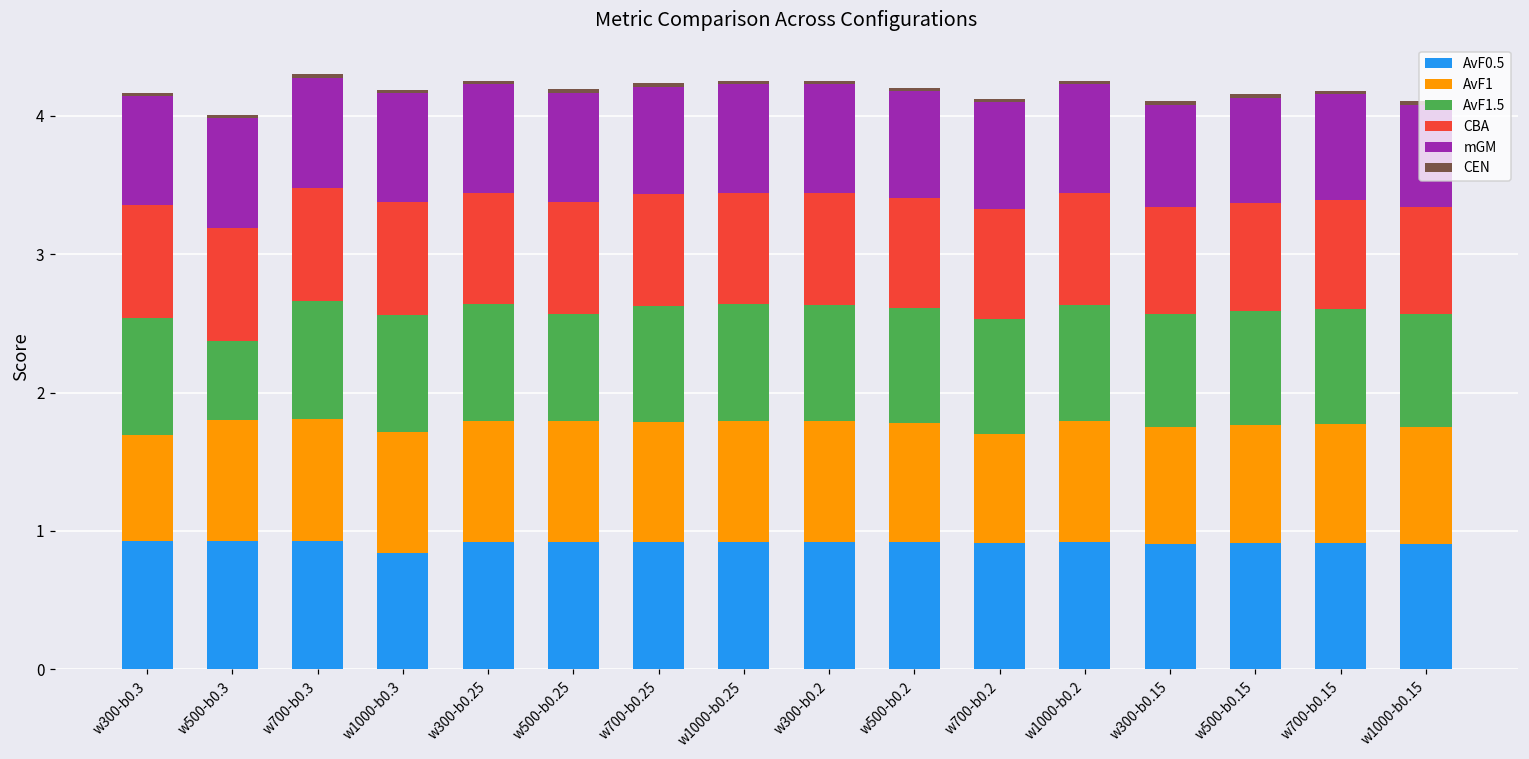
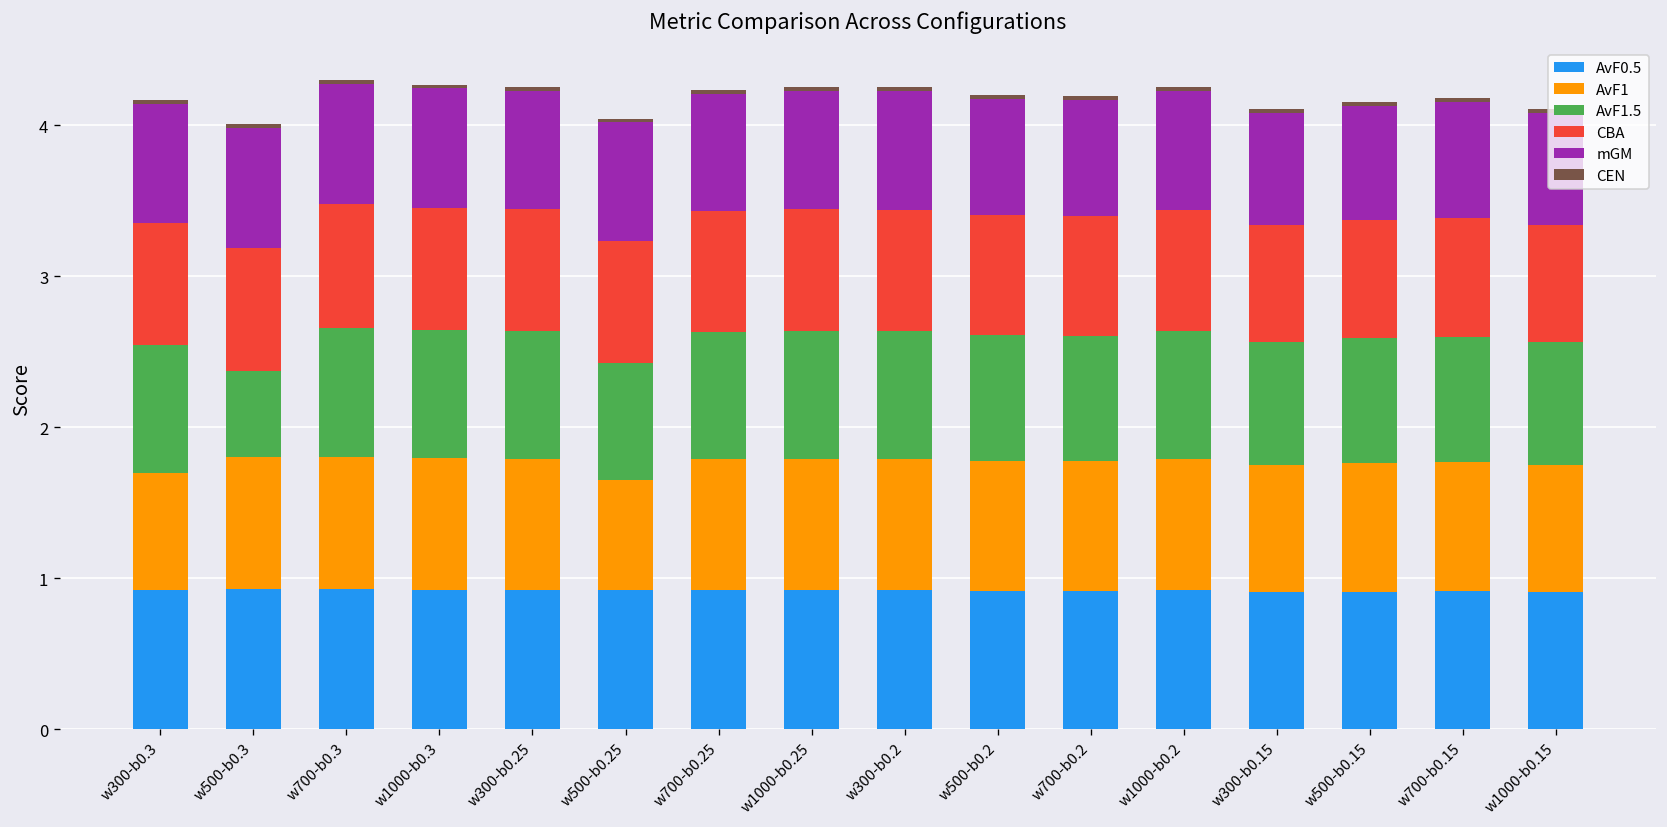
AvF0.5, w1000-b0.3: 0.84 -> 0.92
AvF1, w500-b0.25: 0.87 -> 0.73
AvF1, w700-b0.2: 0.79 -> 0.86
